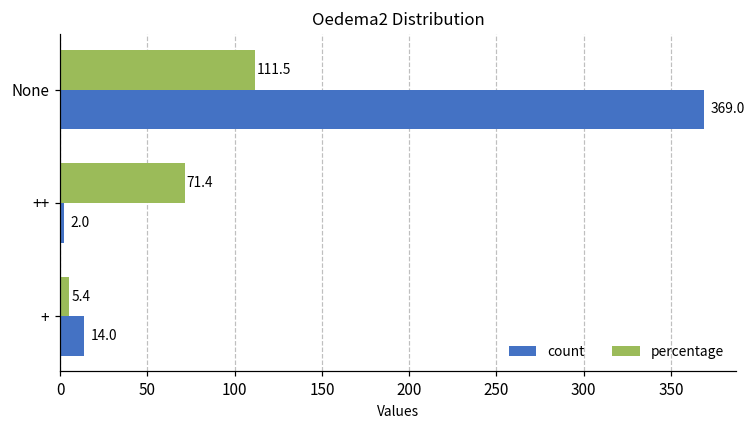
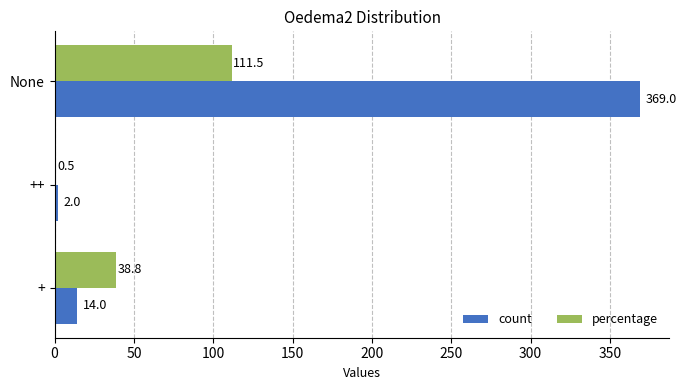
percentage, ++: 71.4 -> 0.5
percentage, +: 5.4 -> 38.8
